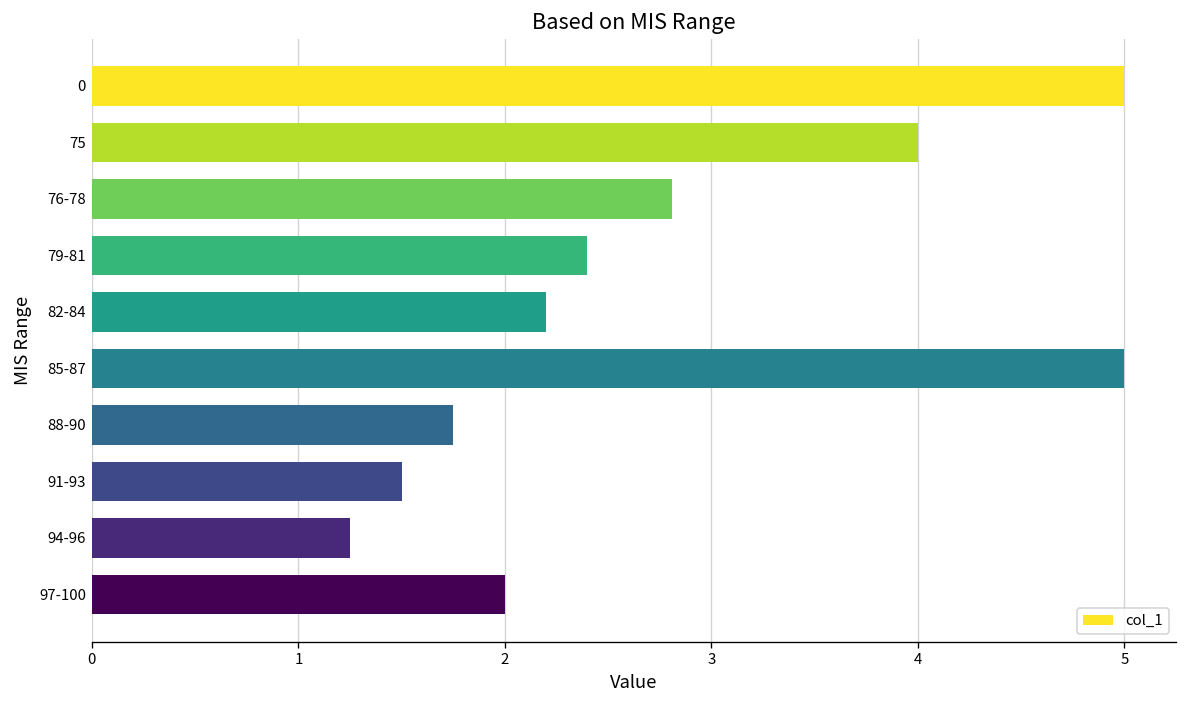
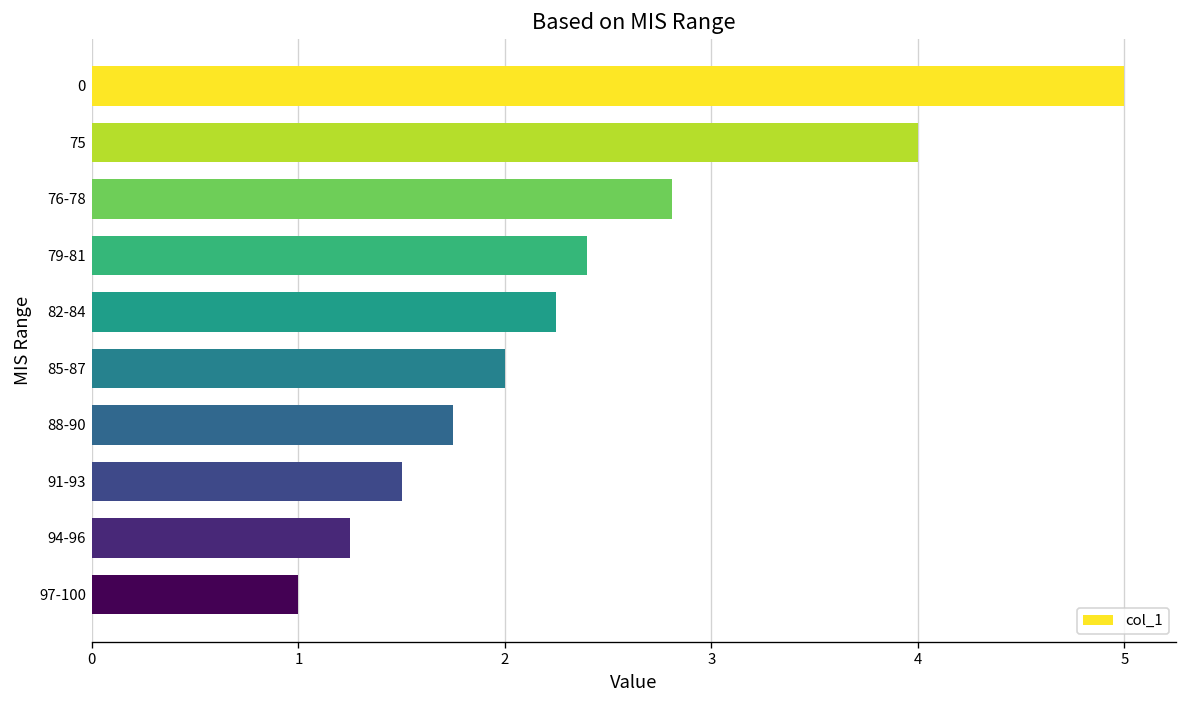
82-84: 2.20 -> 2.25
85-87: 5 -> 2
97-100: 2 -> 1
